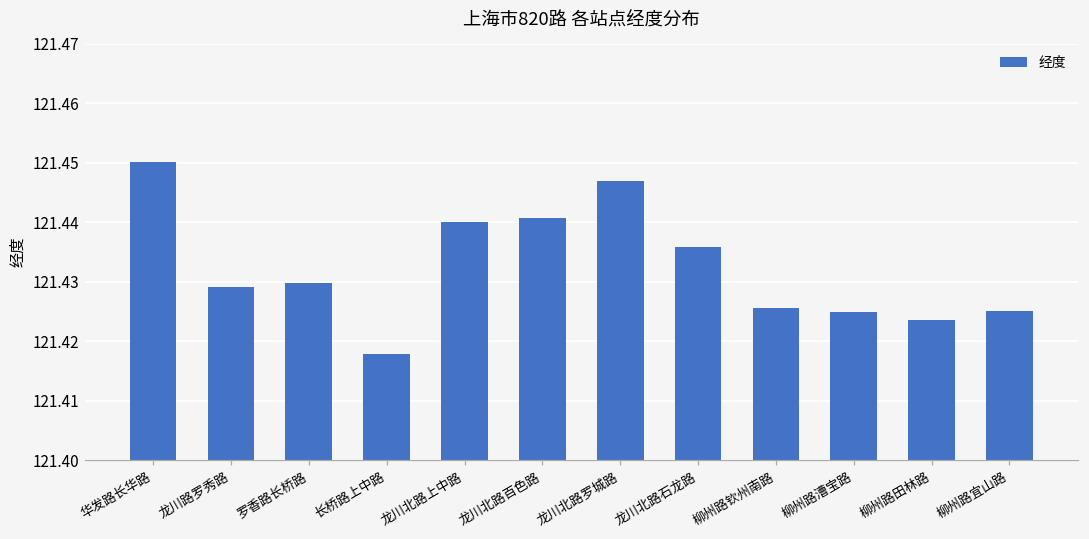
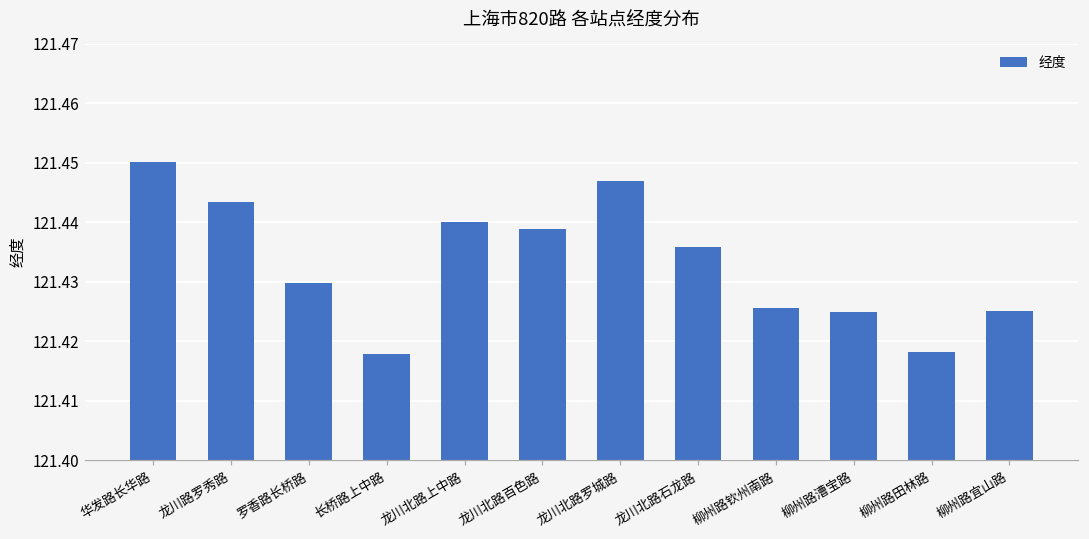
龙川路罗秀路: 121.429 -> 121.443
龙川北路百色路: 121.441 -> 121.439
柳州路田林路: 121.424 -> 121.418
